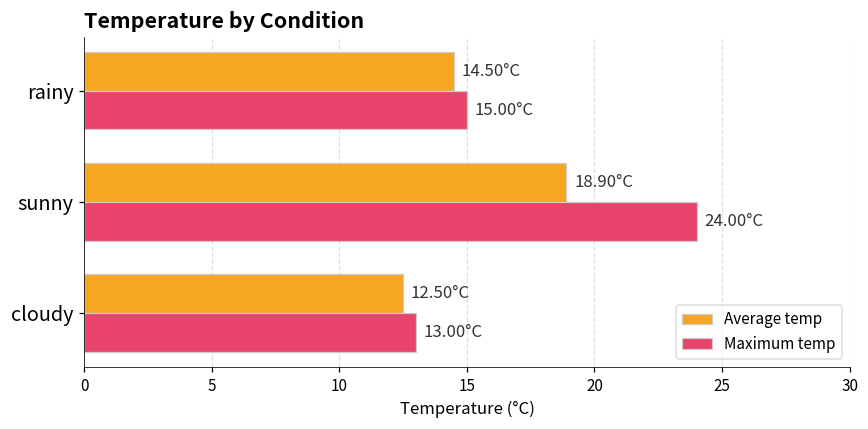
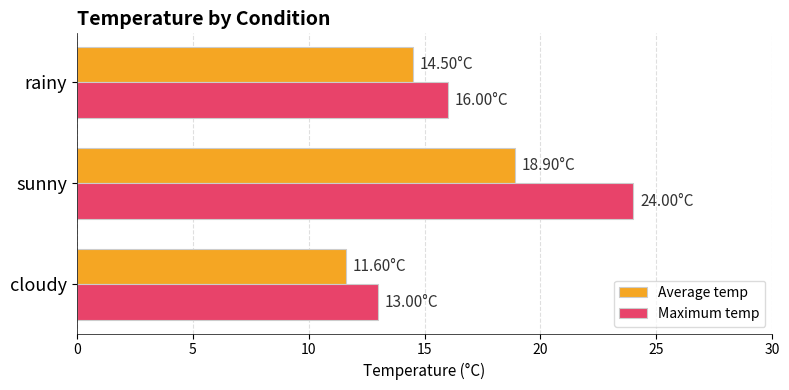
Maximum temp, rainy: 15.00°C -> 16.00°C
Average temp, cloudy: 12.50°C -> 11.60°C
